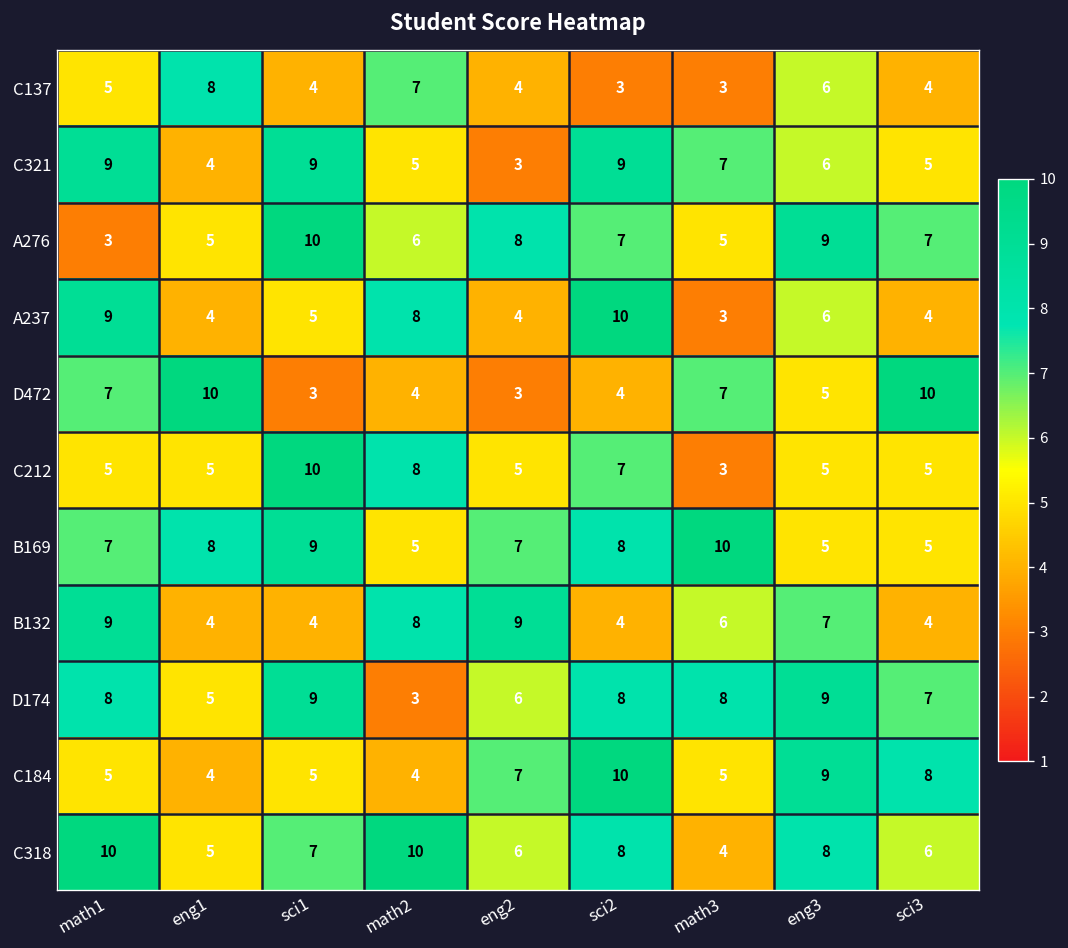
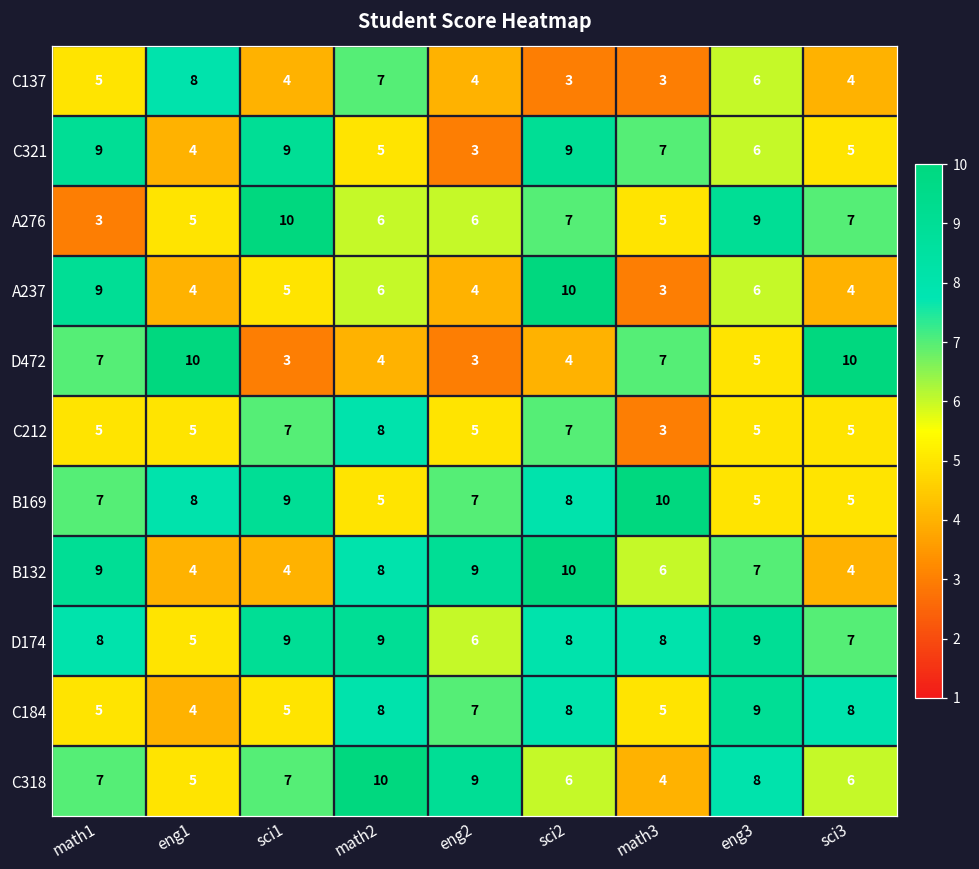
A276, eng2: 8 -> 6
A237, math2: 8 -> 6
C212, sci1: 10 -> 7
B132, sci2: 4 -> 10
D174, math2: 3 -> 9
C184, math2: 4 -> 8
C184, sci2: 10 -> 8
C318, math1: 10 -> 7
C318, eng2: 6 -> 9
C318, sci2: 8 -> 6
